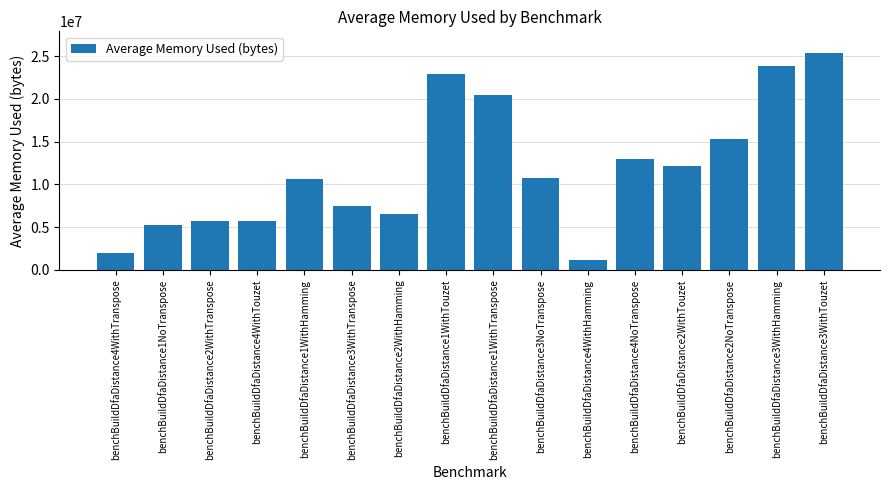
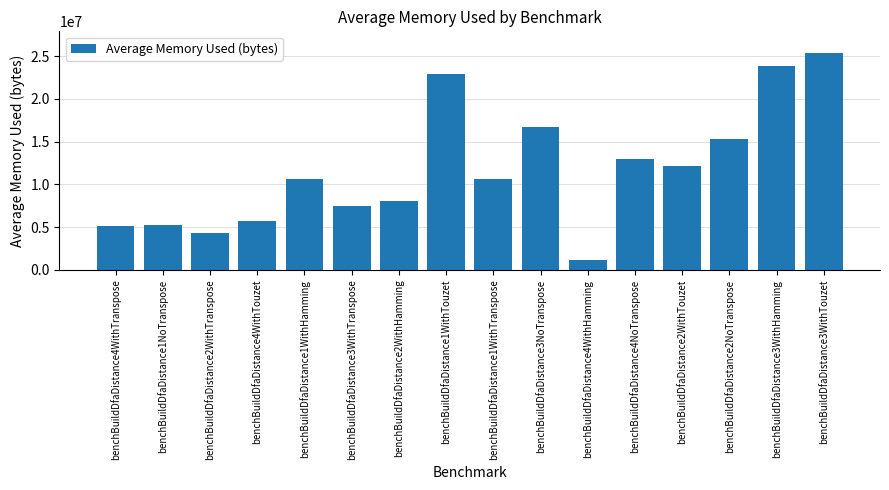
benchBuildDfaDistance4WithTranspose: 2000000 -> 5000000
benchBuildDfaDistance2WithTranspose: 6000000 -> 4000000
benchBuildDfaDistance2WithHamming: 7000000 -> 8000000
benchBuildDfaDistance1WithTranspose: 20000000 -> 11000000
benchBuildDfaDistance3NoTranspose: 11000000 -> 17000000
